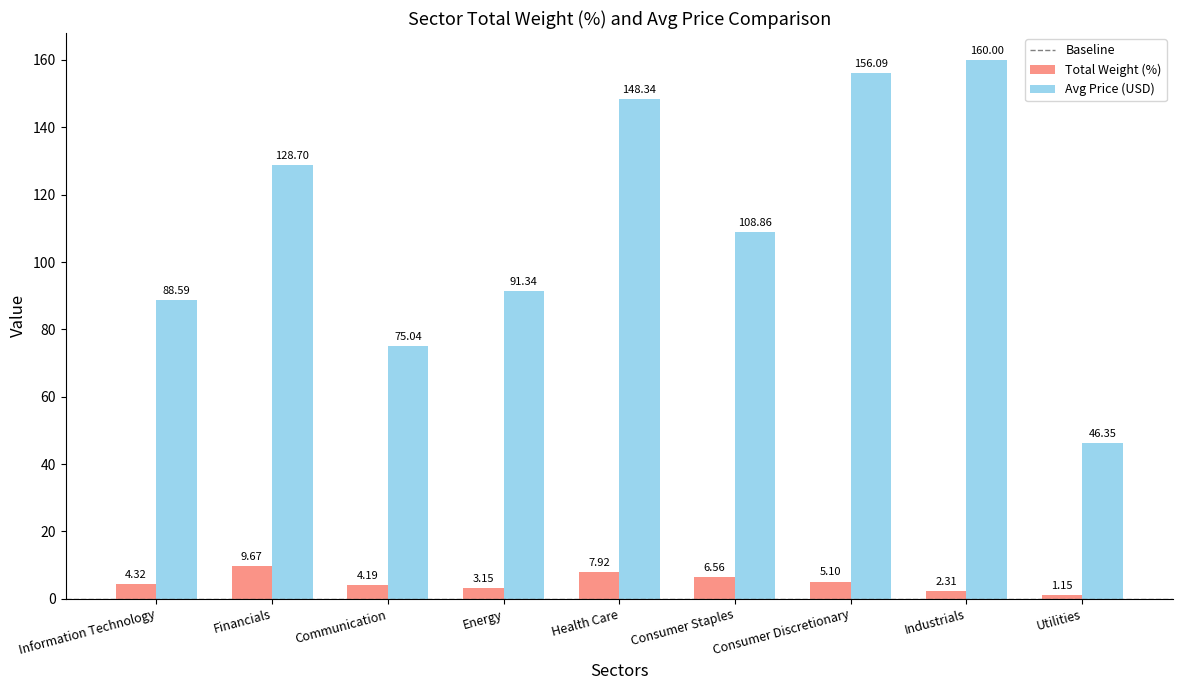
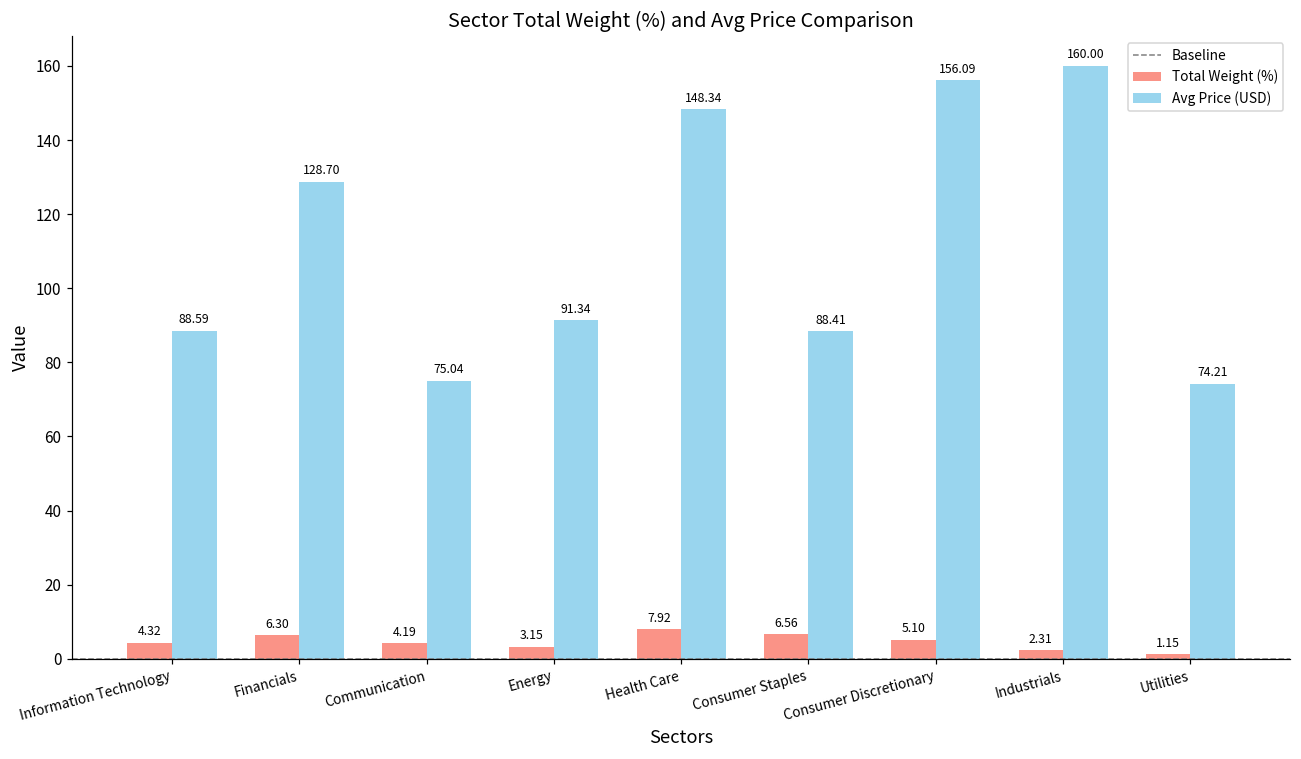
Total Weight (%), Financials: 9.67 -> 6.30
Avg Price (USD), Consumer Staples: 108.86 -> 88.41
Avg Price (USD), Utilities: 46.35 -> 74.21
